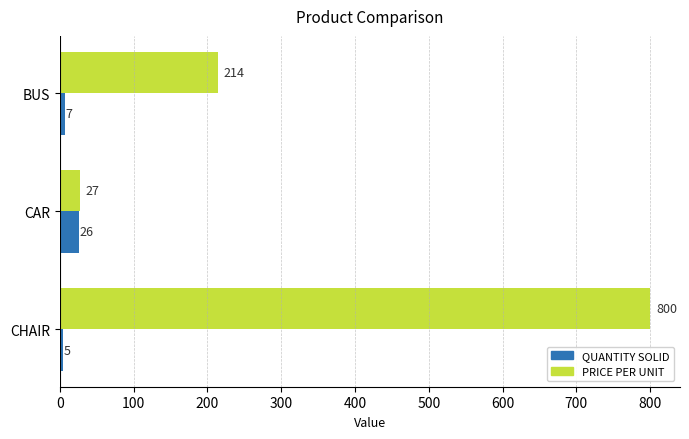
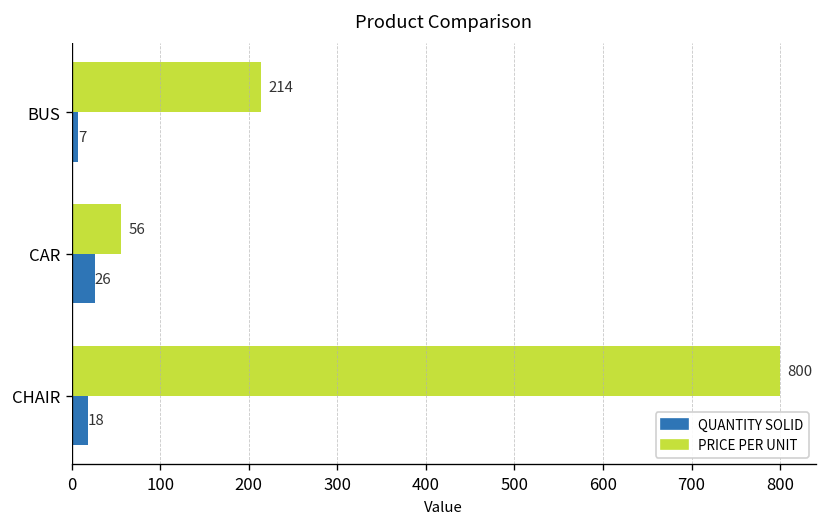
PRICE PER UNIT, CAR: 27 -> 56
QUANTITY SOLID, CHAIR: 5 -> 18
